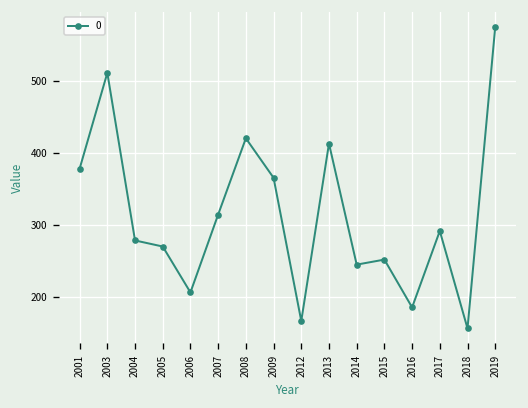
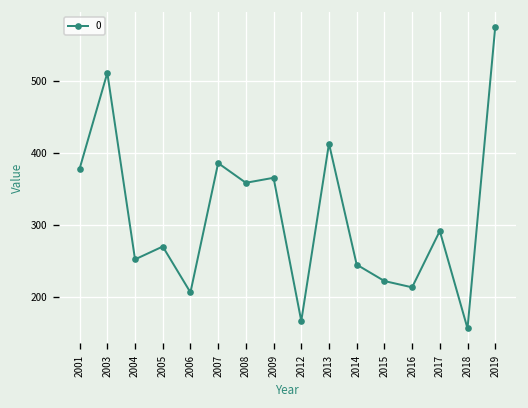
2004: 280 -> 250
2007: 310 -> 390
2008: 420 -> 360
2015: 250 -> 220
2016: 190 -> 210
